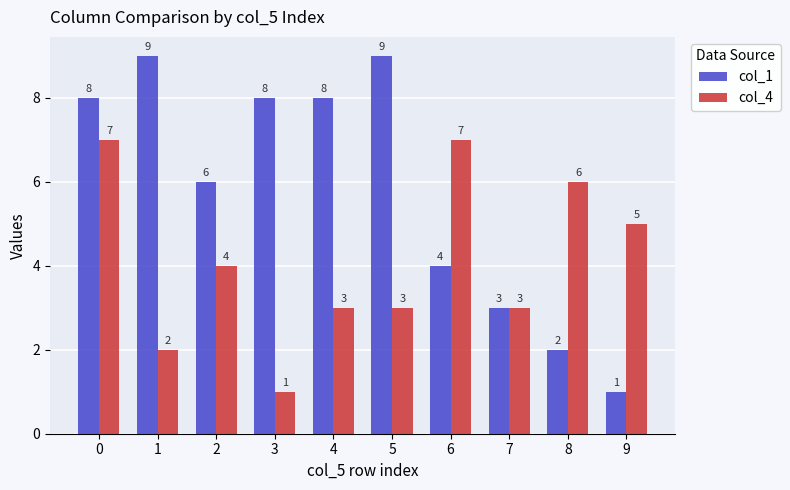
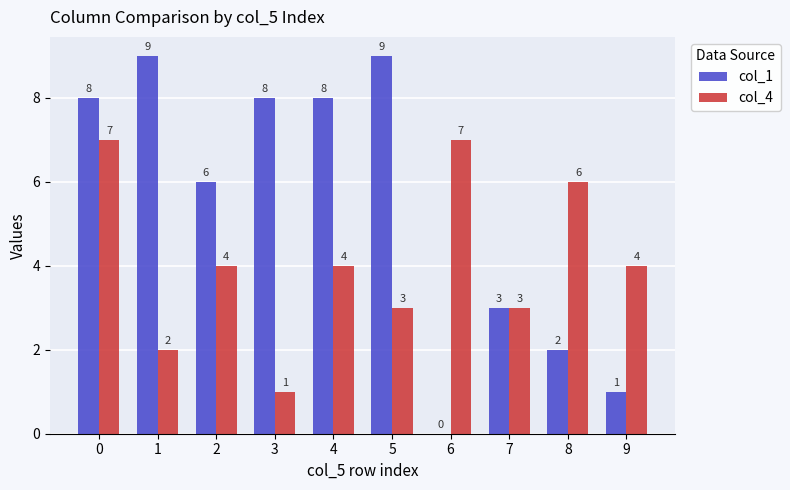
col_4, 4: 3 -> 4
col_1, 6: 4 -> 0
col_4, 9: 5 -> 4
